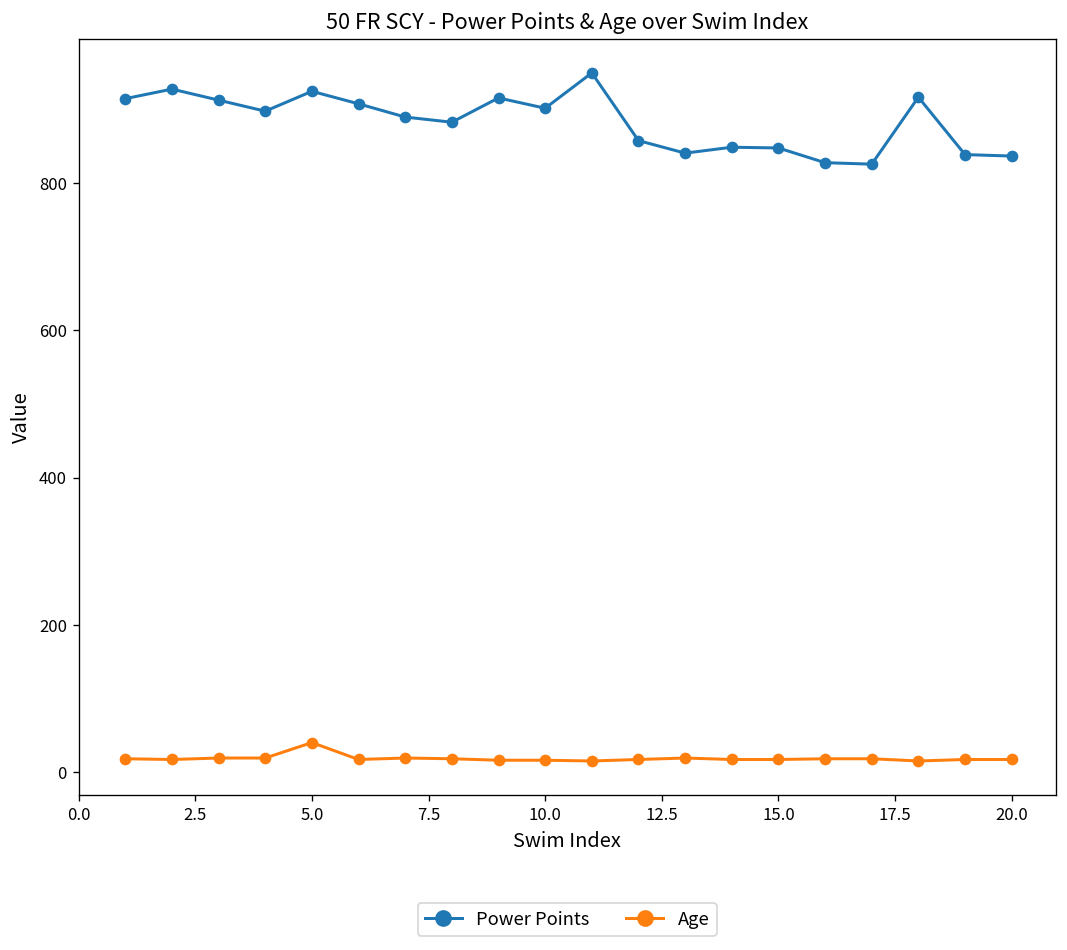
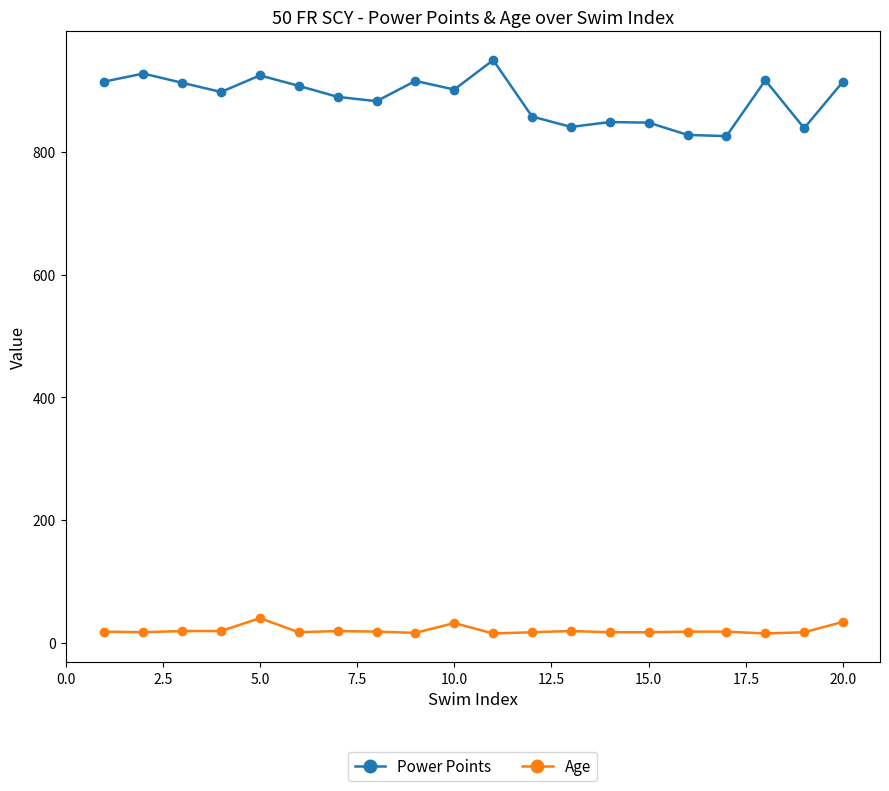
Age, 10.0: 20 -> 30
Power Points, 20.0: 840 -> 920
Age, 20.0: 20 -> 30
